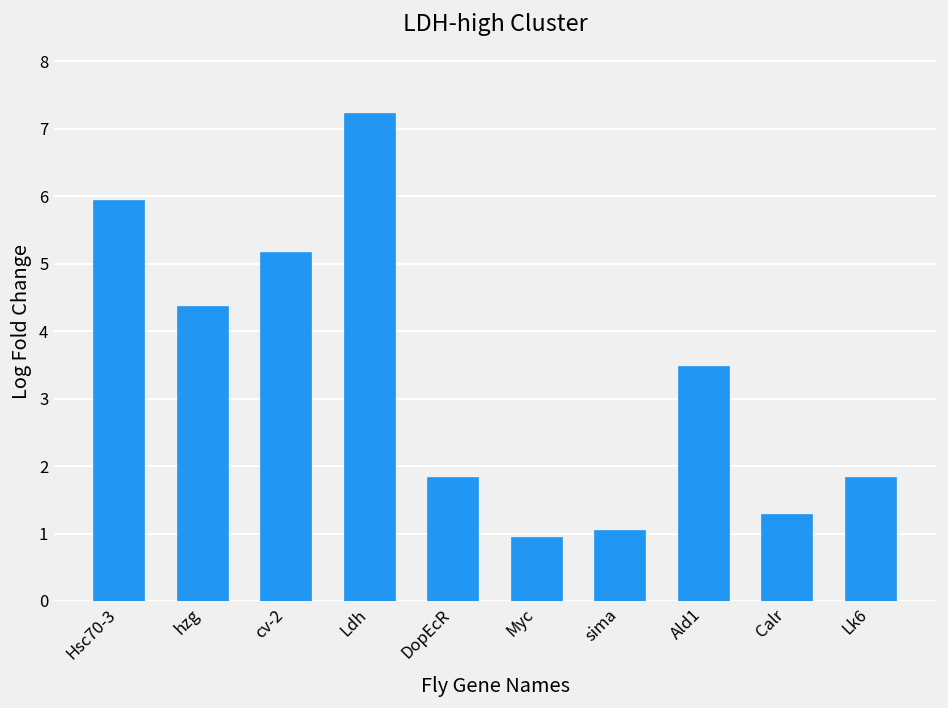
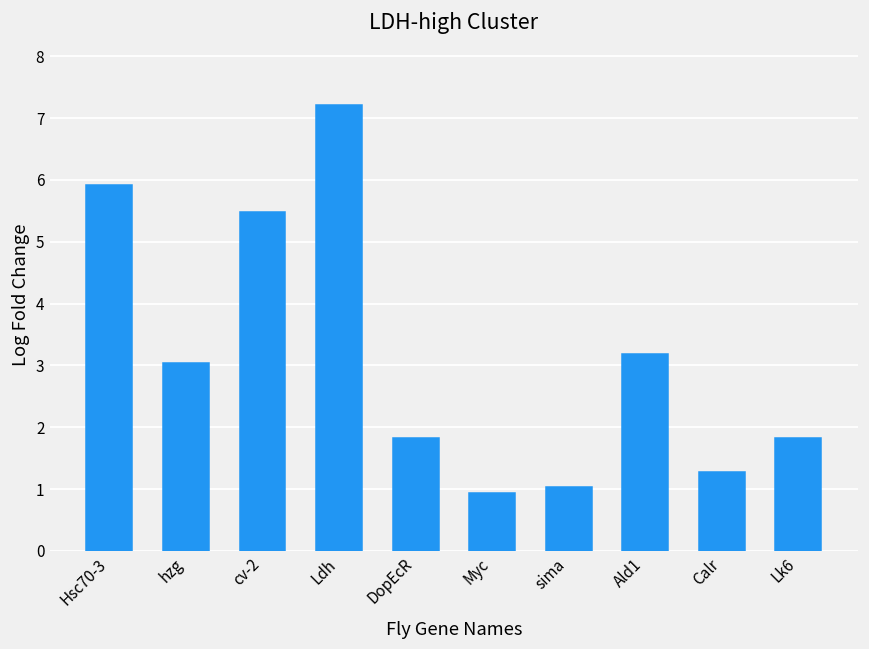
hzg: 4.4 -> 3.0
cv-2: 5.2 -> 5.5
Ald1: 3.5 -> 3.2
